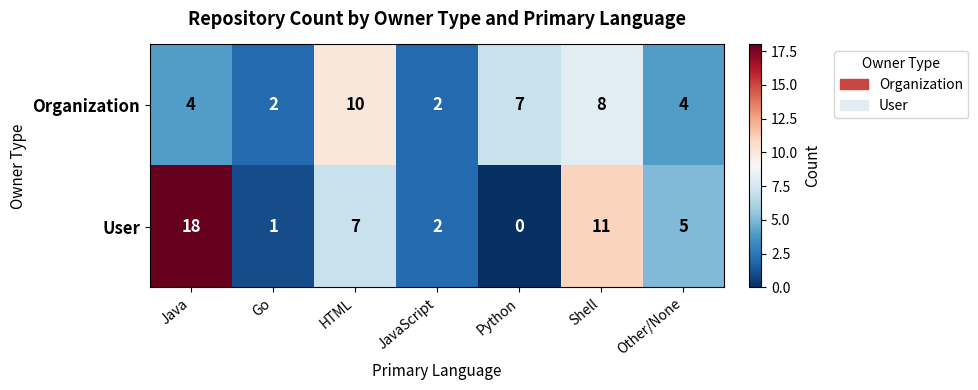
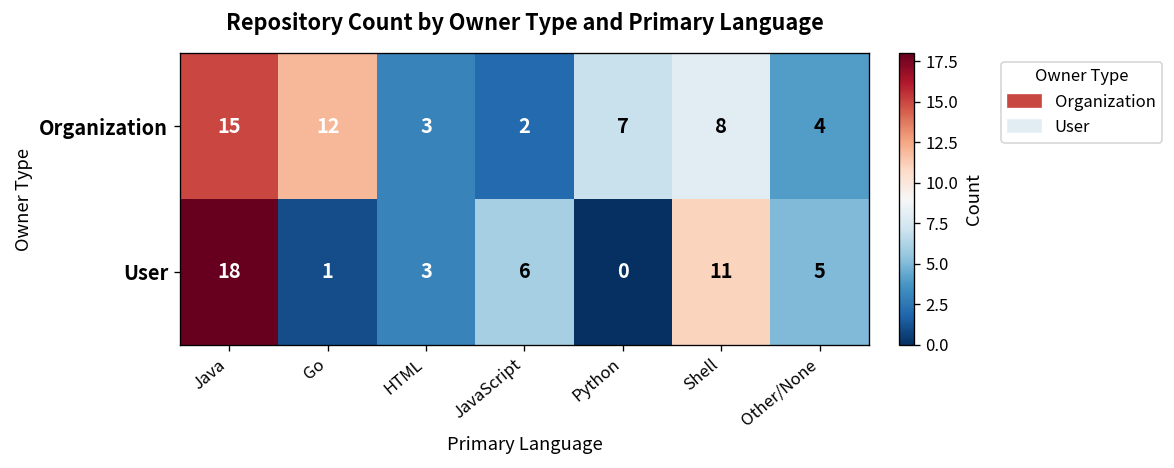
Organization, Java: 4 -> 15
Organization, Go: 2 -> 12
Organization, HTML: 10 -> 3
User, HTML: 7 -> 3
User, JavaScript: 2 -> 6
